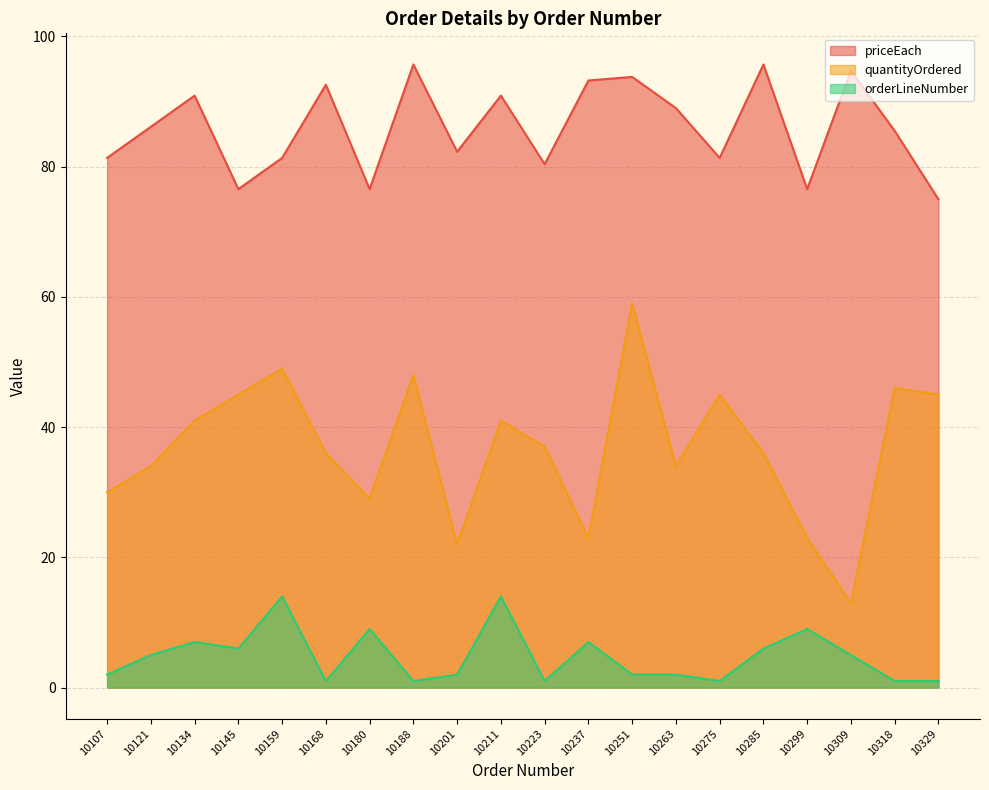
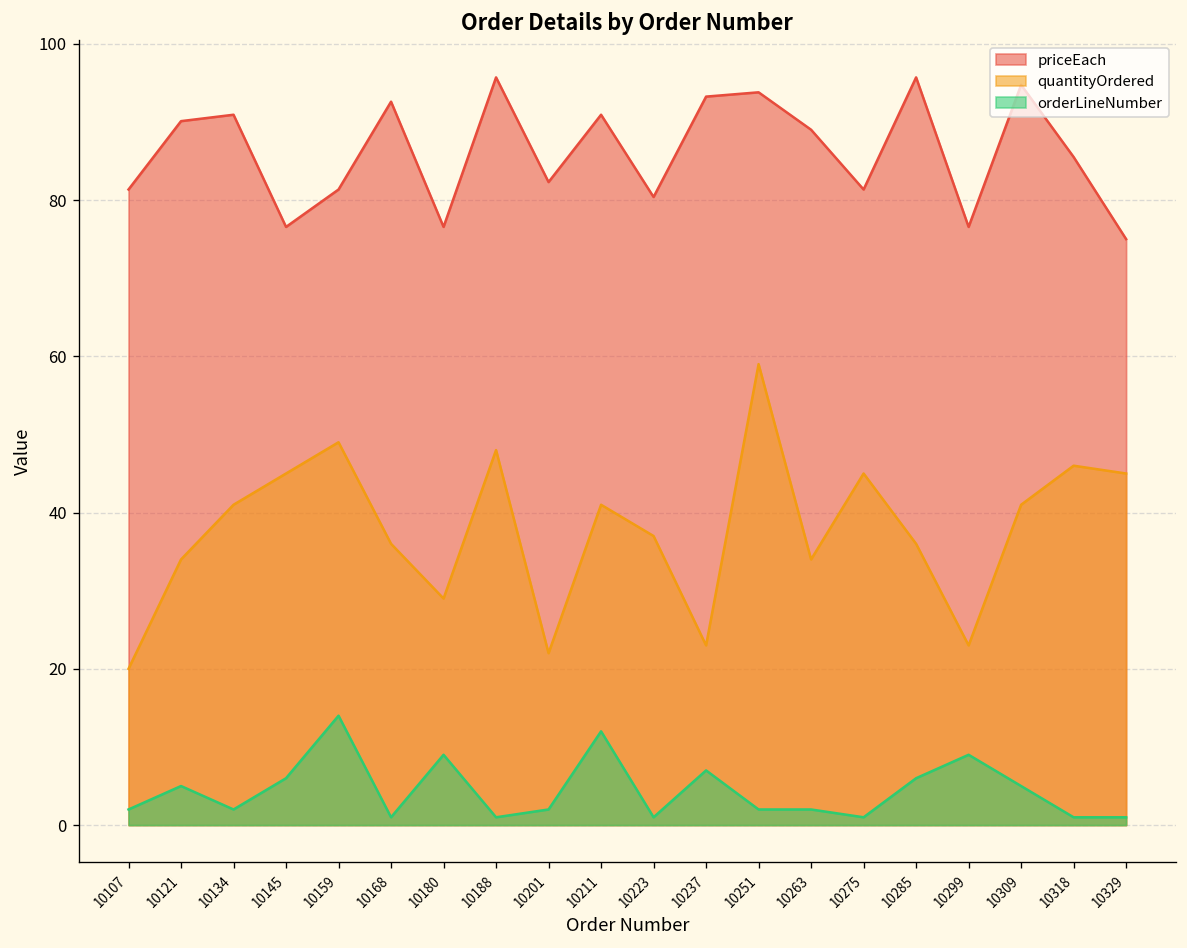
quantityOrdered, 10107: 30 -> 20
priceEach, 10121: 86 -> 90
orderLineNumber, 10134: 7 -> 2
orderLineNumber, 10211: 14 -> 12
quantityOrdered, 10309: 13 -> 41
